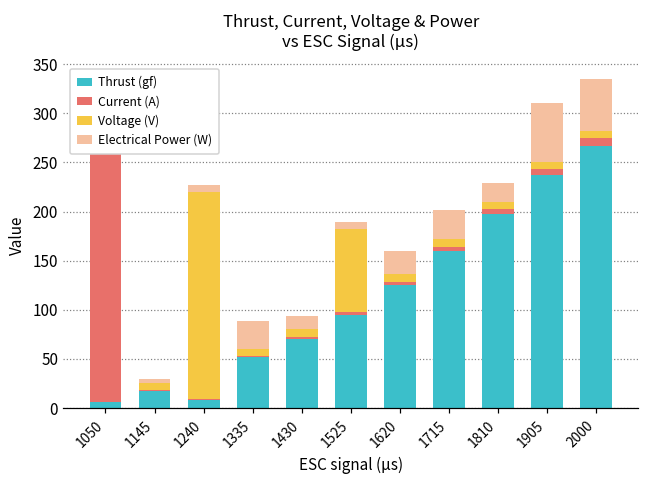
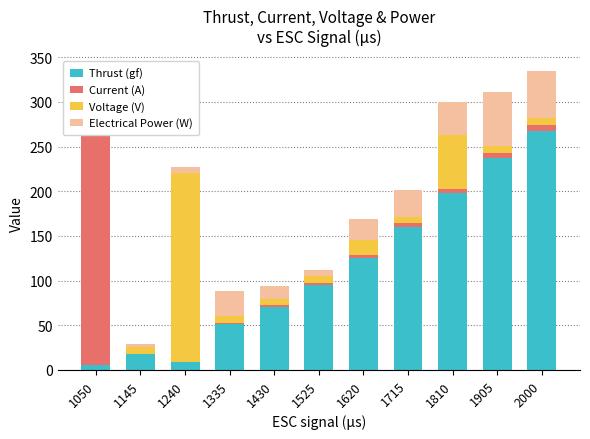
Voltage (V), 1525: 80 -> 10
Voltage (V), 1620: 10 -> 20
Voltage (V), 1810: 10 -> 60
Electrical Power (W), 1810: 20 -> 40
